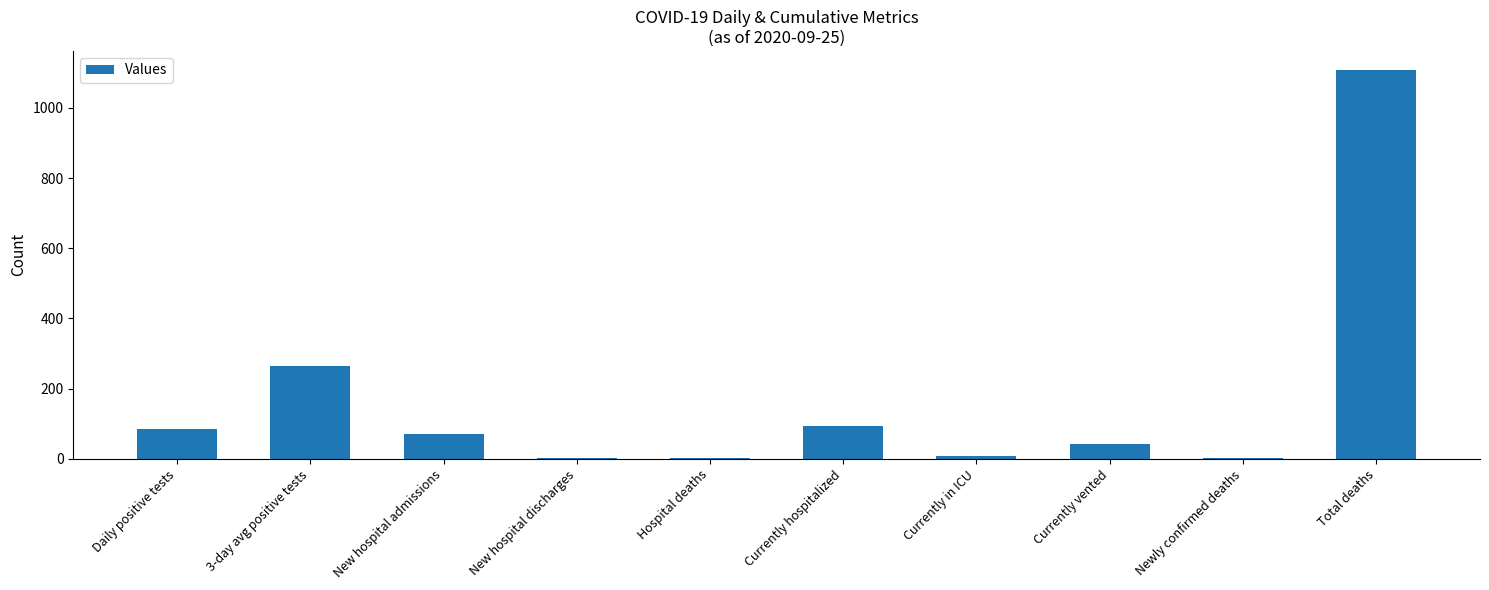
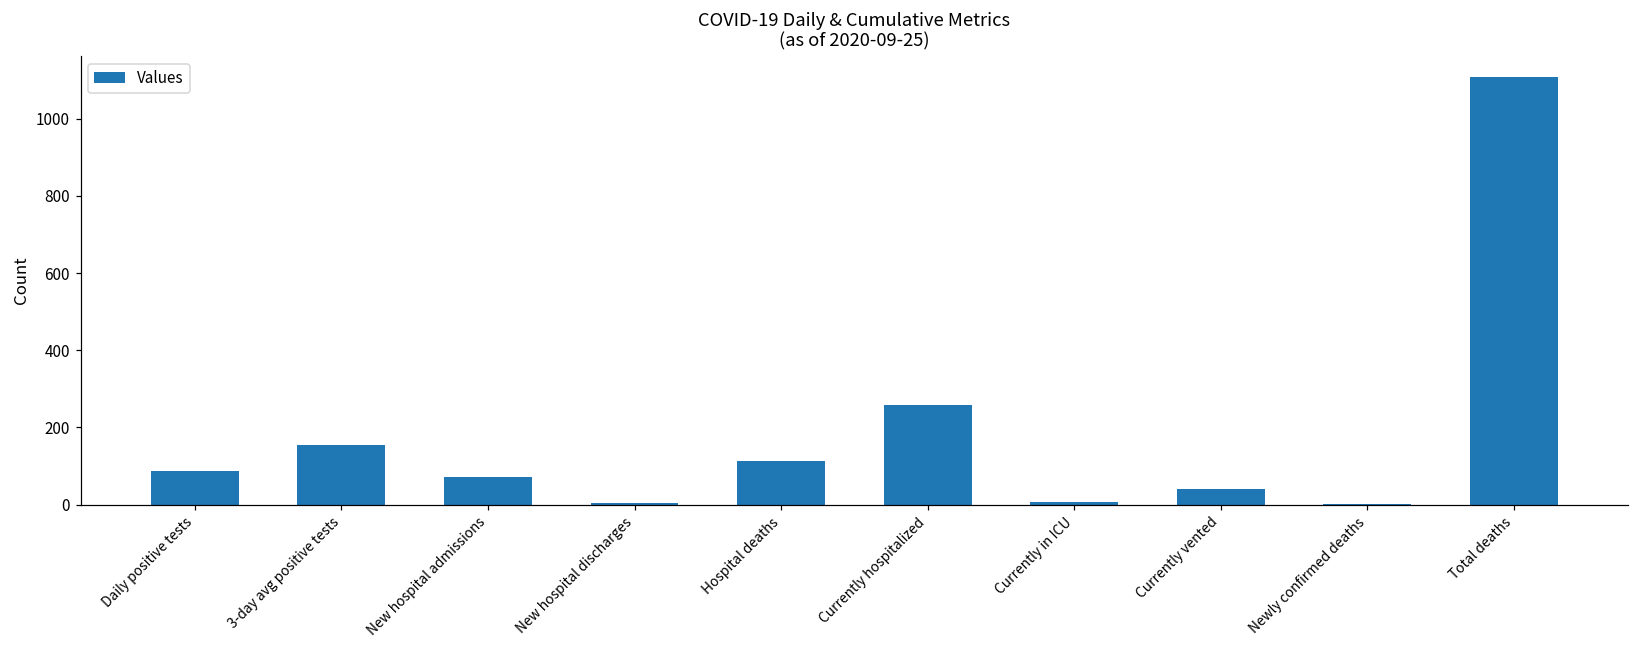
3-day avg positive tests: 260 -> 160
Hospital deaths: 0 -> 110
Currently hospitalized: 90 -> 260
